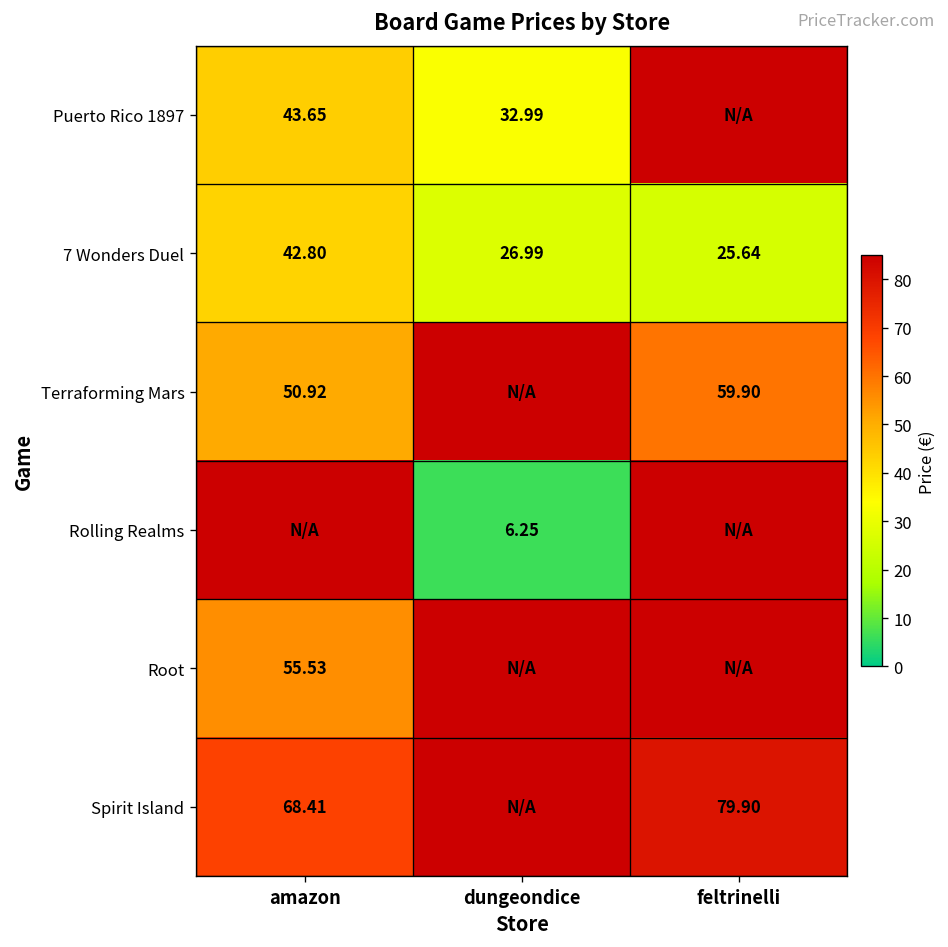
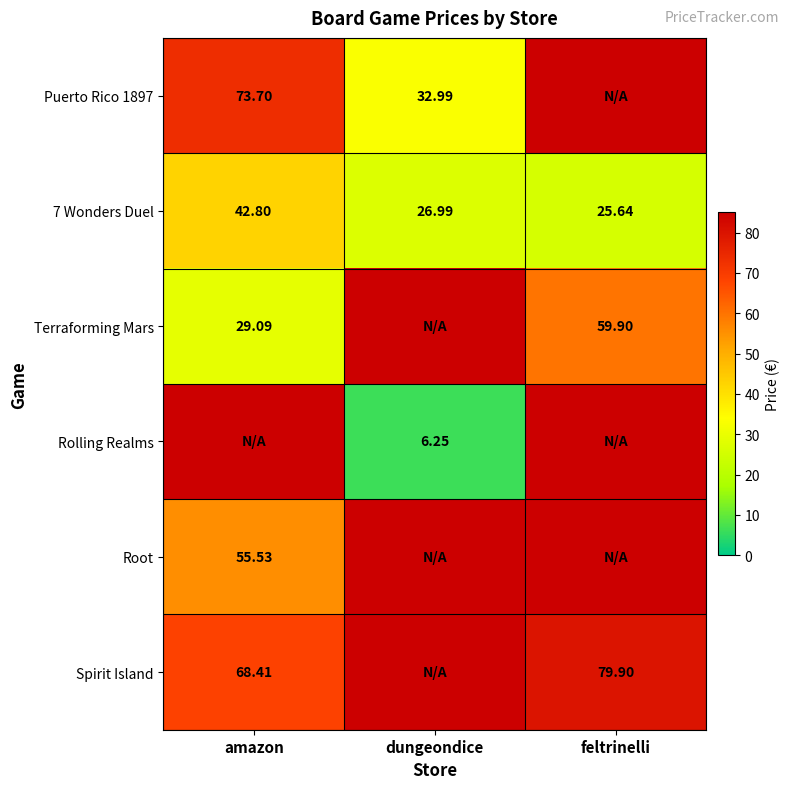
Puerto Rico 1897, amazon: 43.65 -> 73.70
Terraforming Mars, amazon: 50.92 -> 29.09
